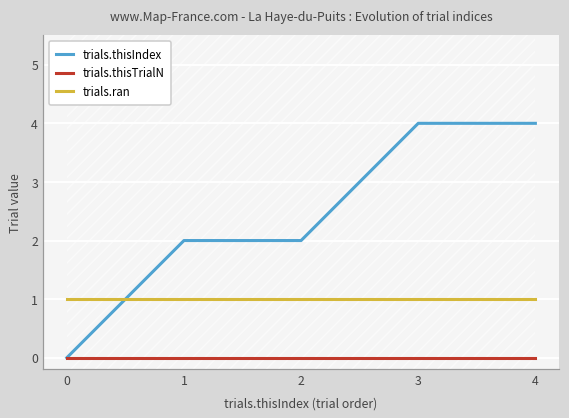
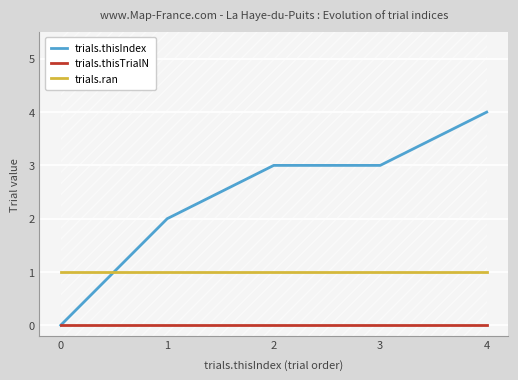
trials.thisIndex, 2: 2 -> 3
trials.thisIndex, 3: 4 -> 3
